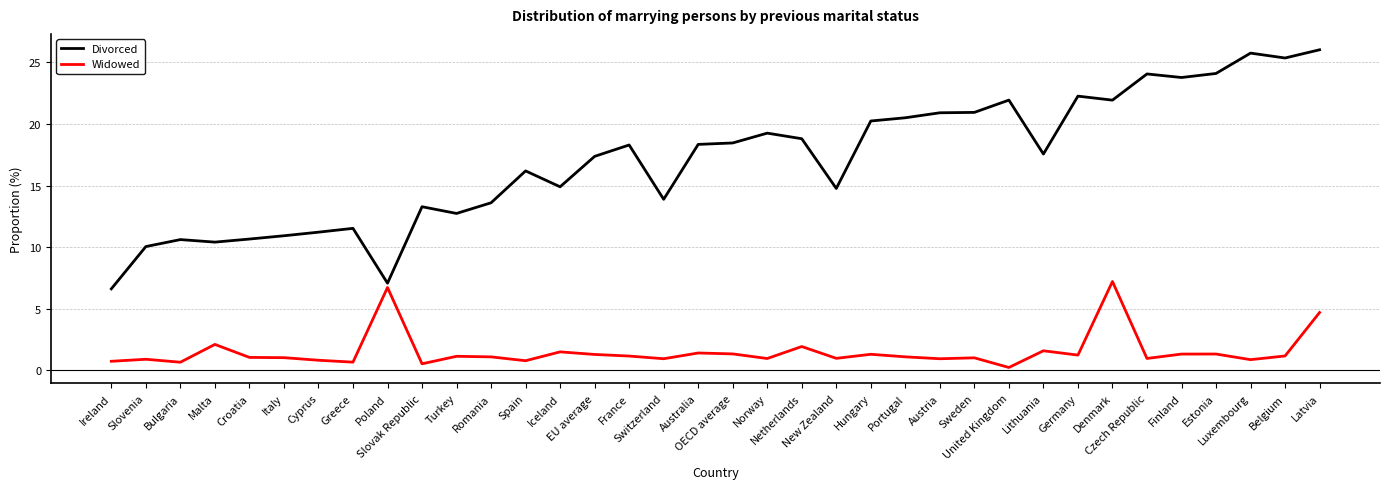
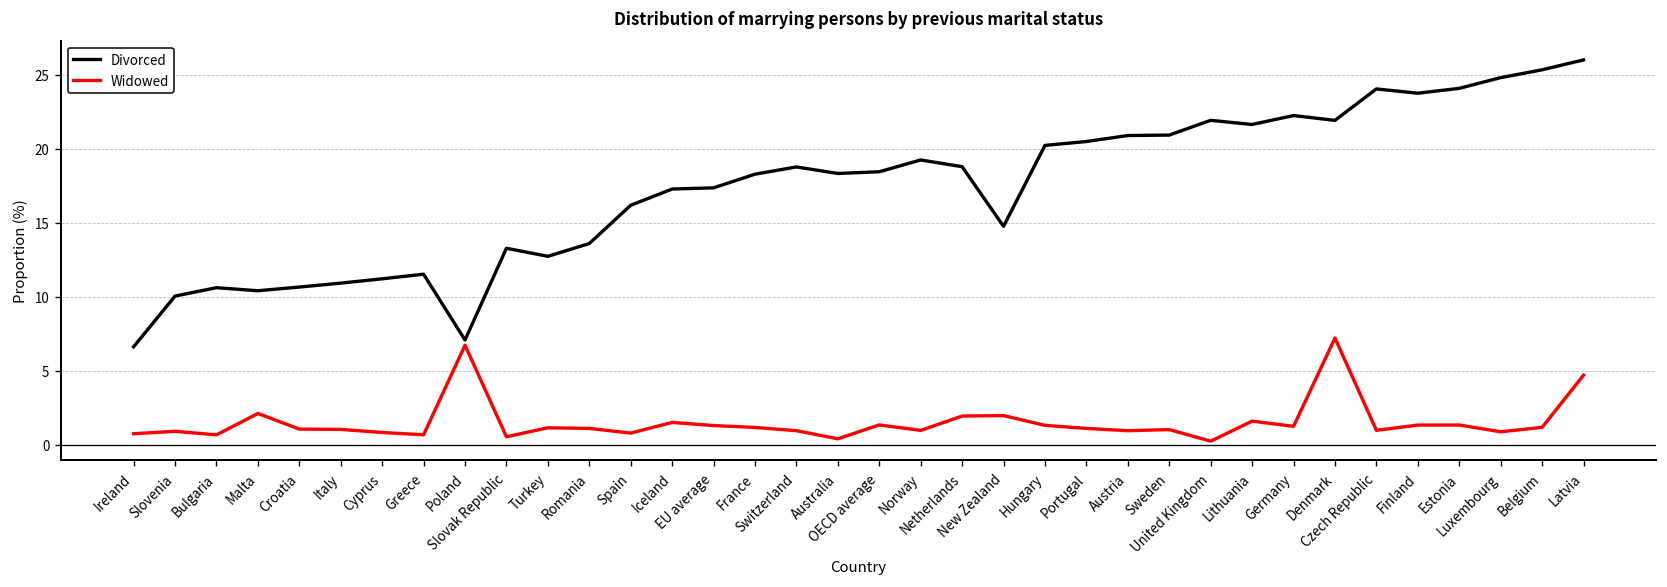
Divorced, Iceland: 14.9 -> 17.3
Divorced, Switzerland: 13.9 -> 18.8
Widowed, Australia: 1.4 -> 0.4
Widowed, New Zealand: 1.0 -> 2.0
Divorced, Lithuania: 17.6 -> 21.6
Divorced, Luxembourg: 25.7 -> 24.8
